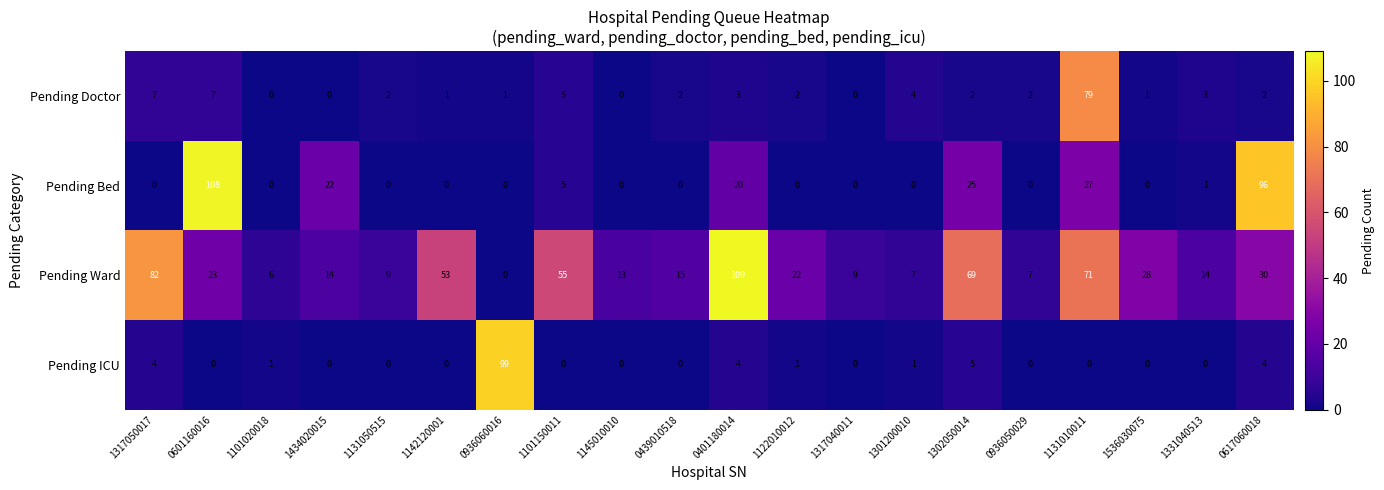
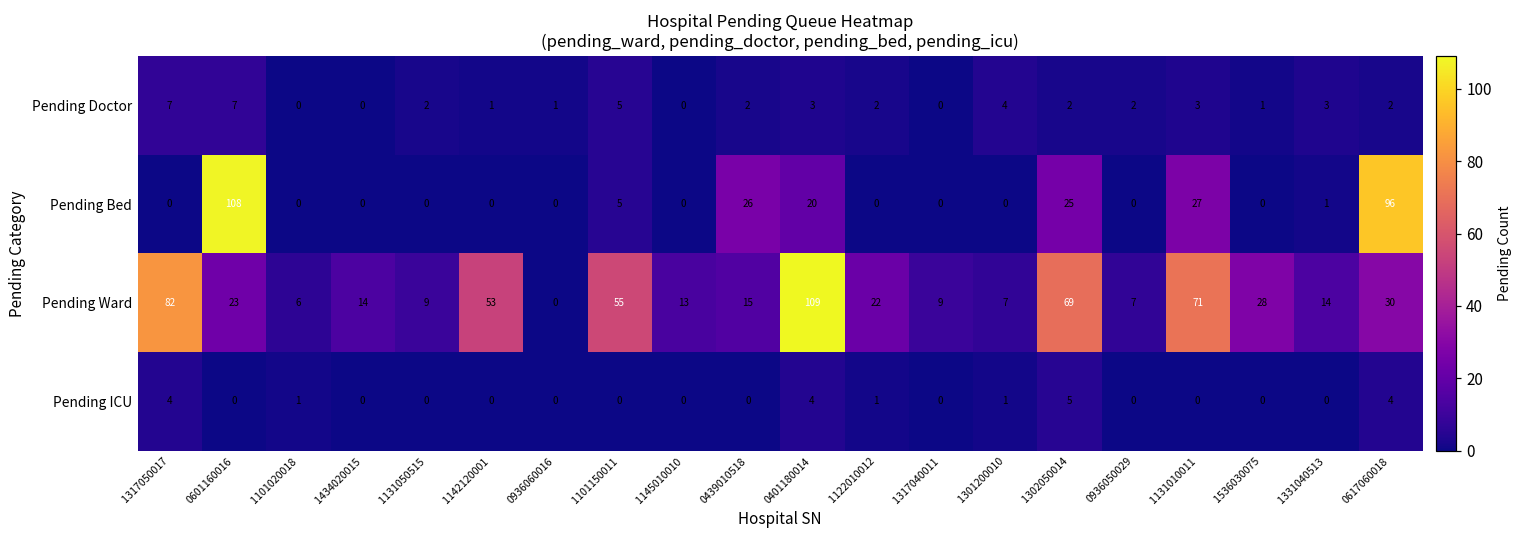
Pending Doctor, 1131010011: 79 -> 3
Pending Bed, 1434020015: 22 -> 0
Pending Bed, 0439010518: 0 -> 26
Pending ICU, 0936060016: 99 -> 0
